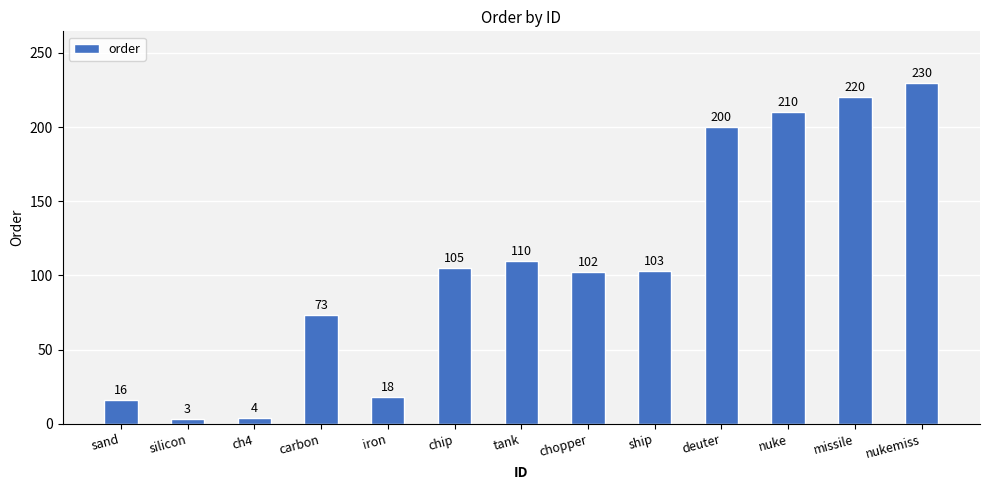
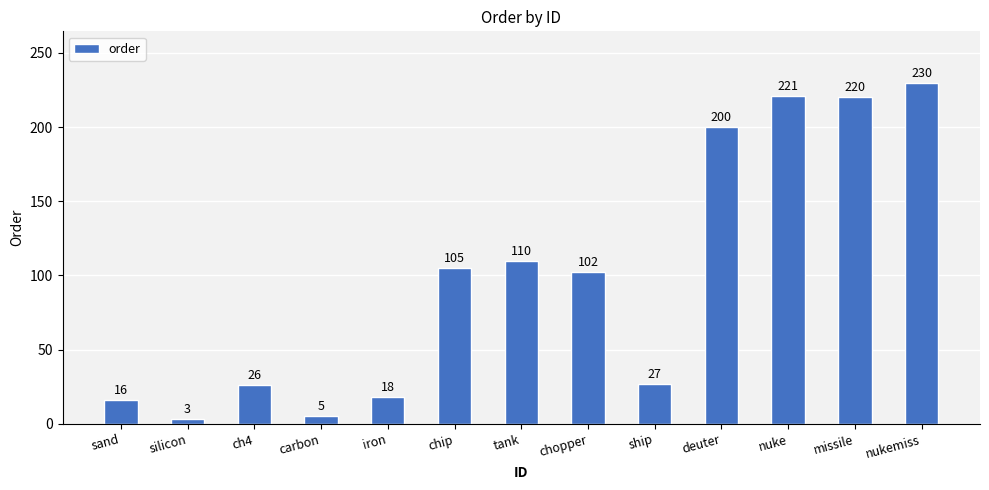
ch4: 4 -> 26
carbon: 73 -> 5
ship: 103 -> 27
nuke: 210 -> 221
